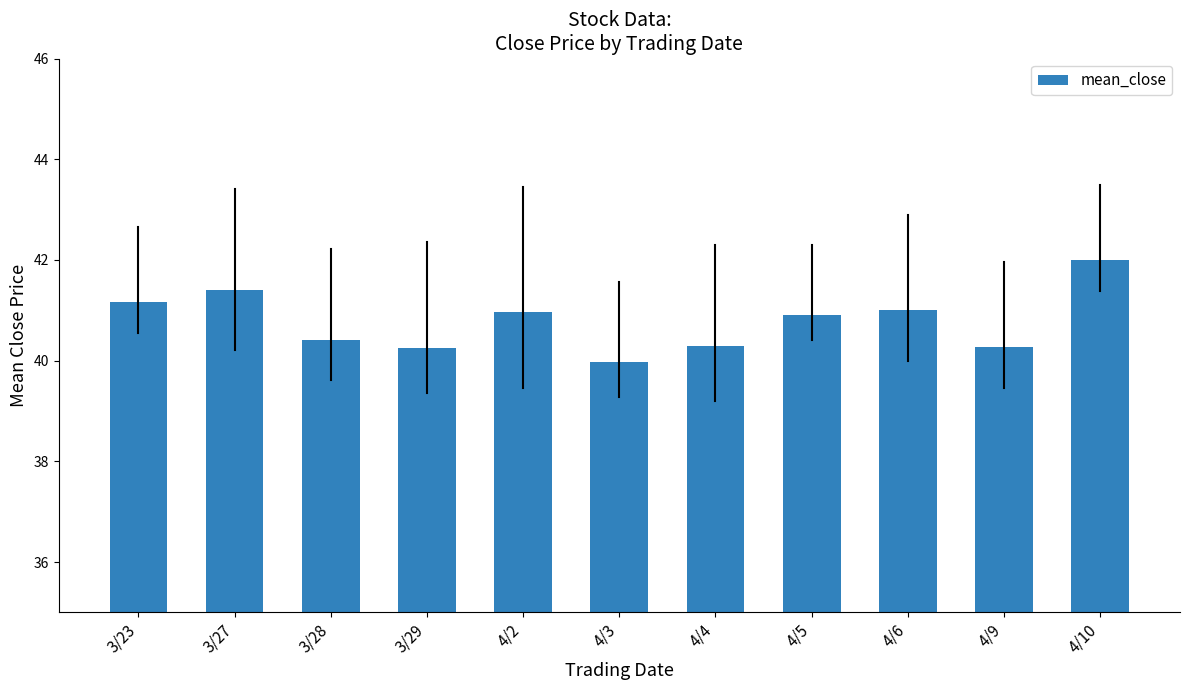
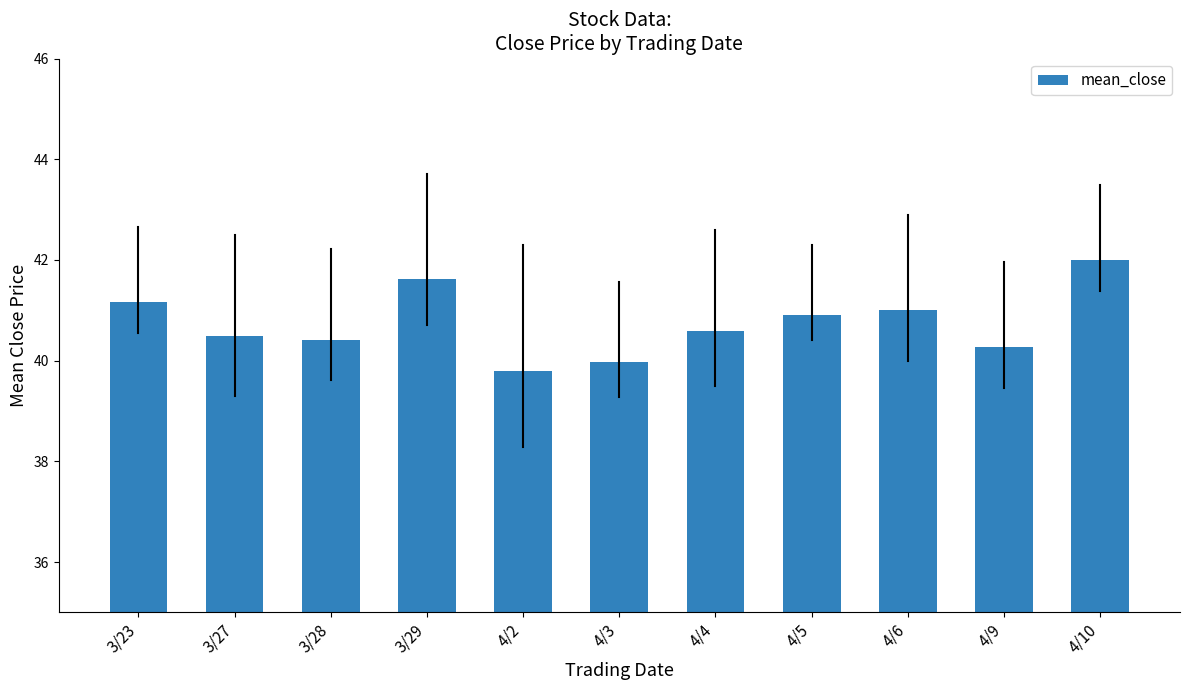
mean_close, 3/27: 41.4 -> 40.5
mean_close, 3/29: 40.3 -> 41.6
mean_close, 4/2: 41.0 -> 39.8
mean_close, 4/4: 40.3 -> 40.6
